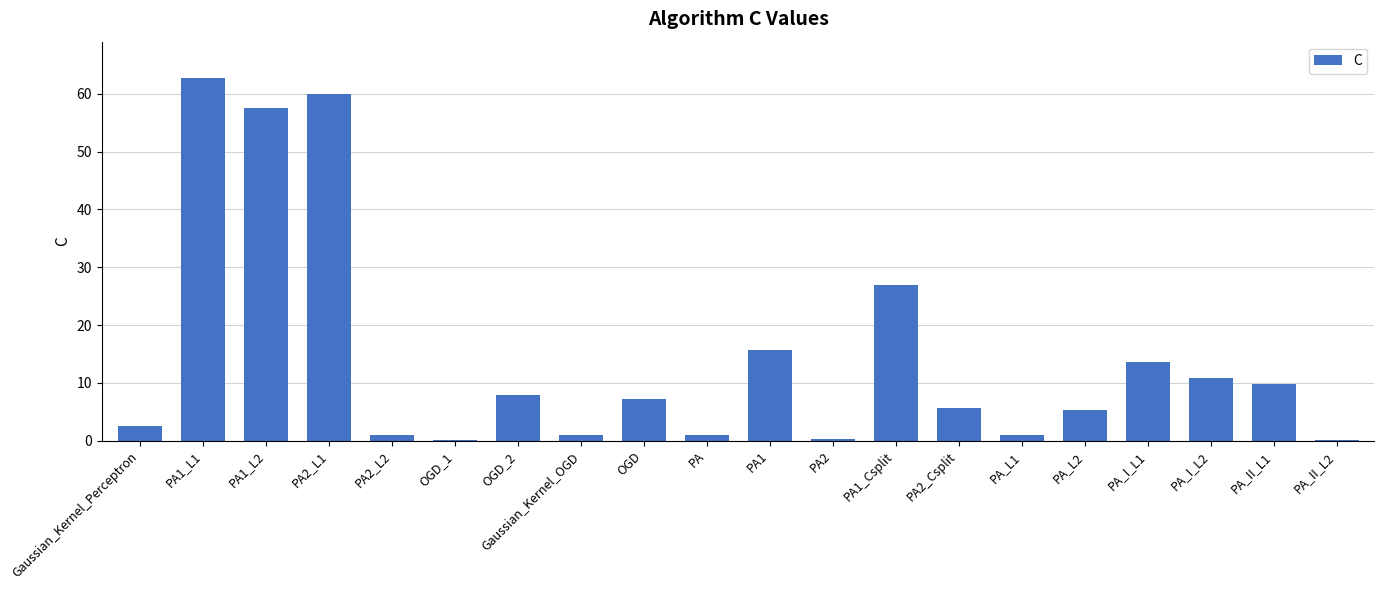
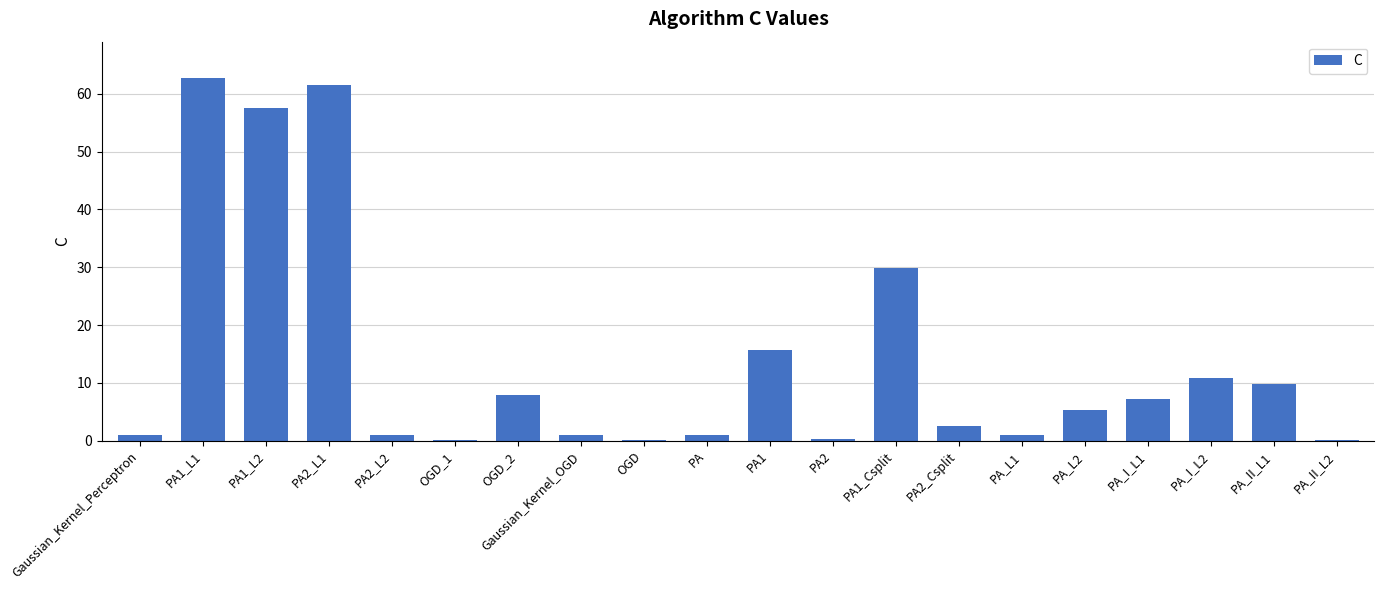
Gaussian_Kernel_Perceptron: 3 -> 1
PA2_L1: 60 -> 62
OGD: 7 -> 0
PA1_Csplit: 27 -> 30
PA2_Csplit: 6 -> 3
PA_I_L1: 14 -> 7
